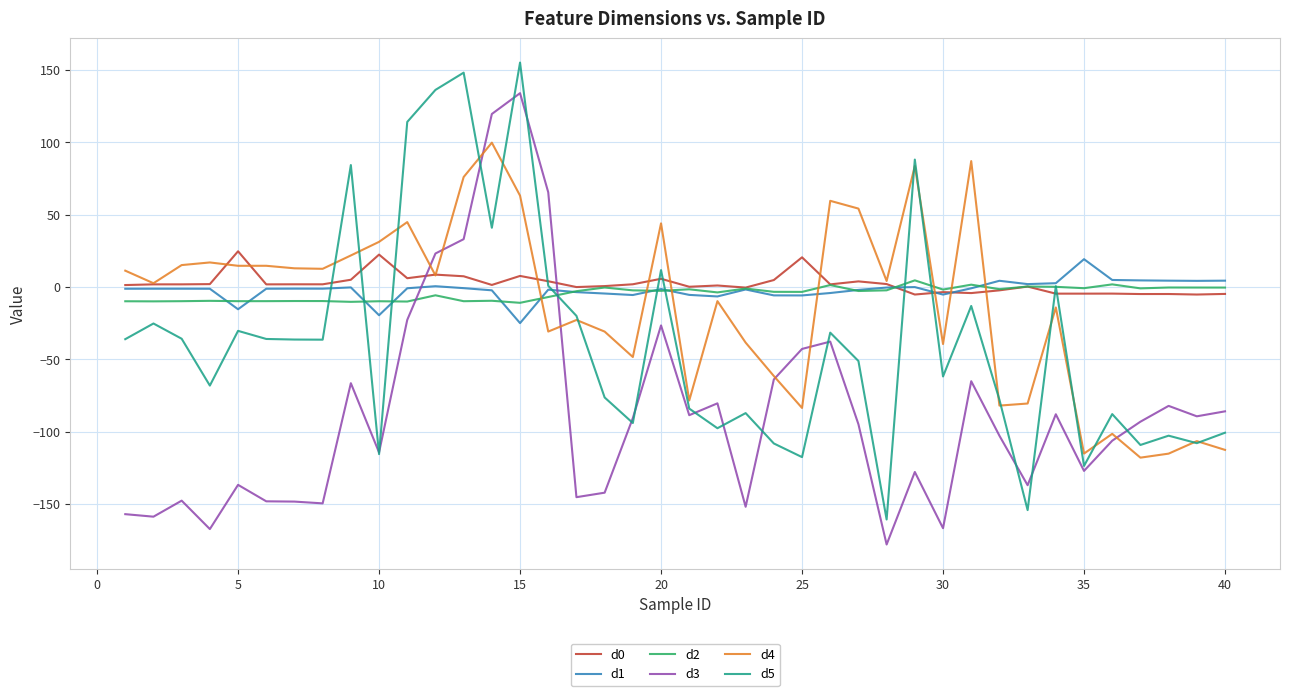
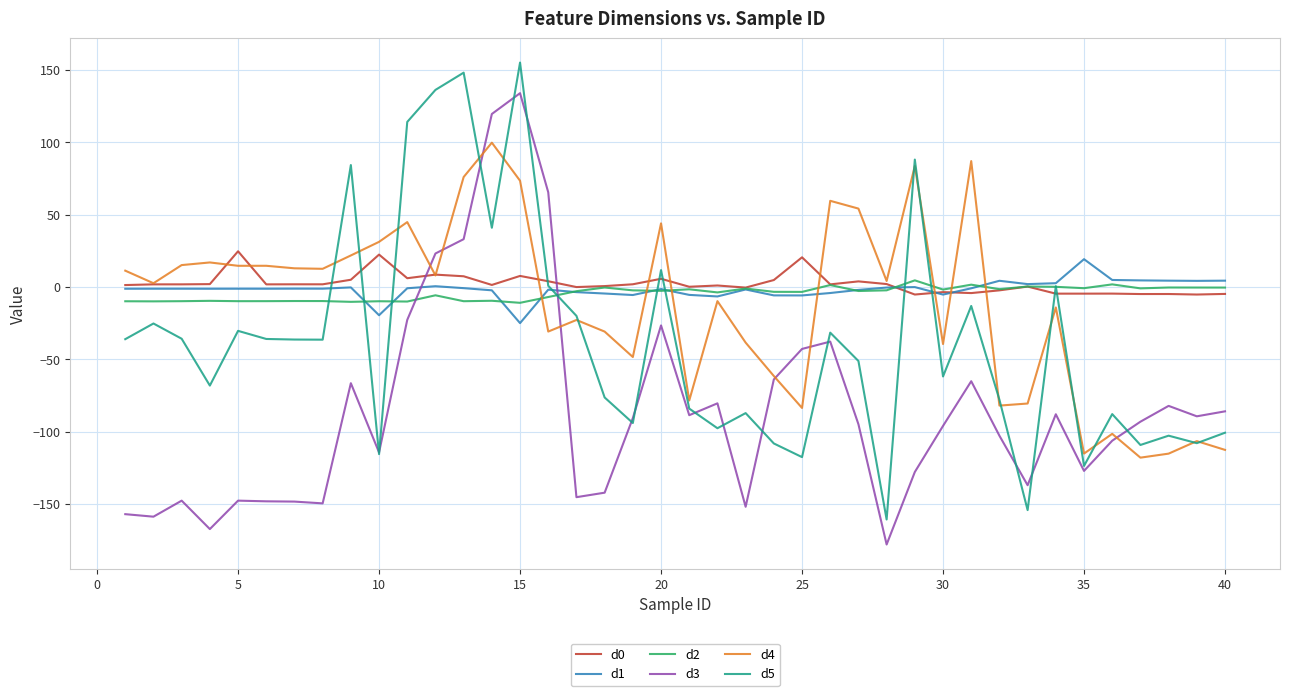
d1, 5: -15 -> -1
d3, 5: -137 -> -148
d4, 15: 63 -> 73
d3, 30: -167 -> -96
